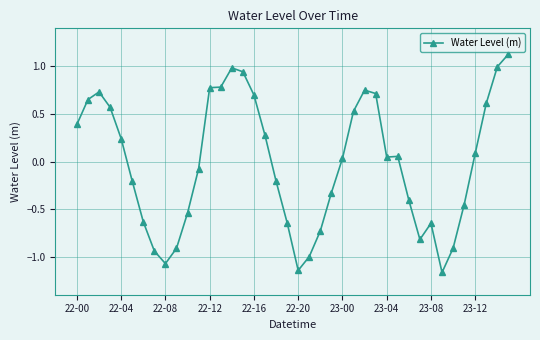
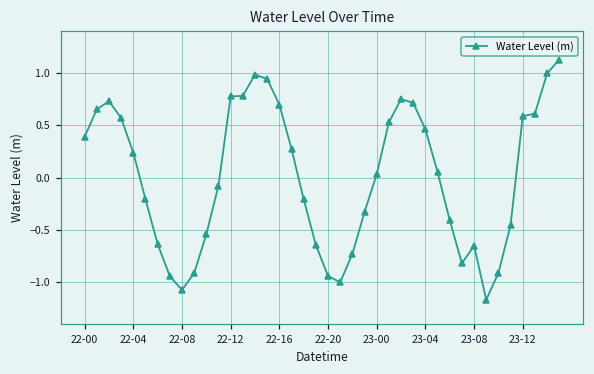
22-20: -1.1 -> -0.9
23-04: 0.0 -> 0.5
23-12: 0.1 -> 0.6
